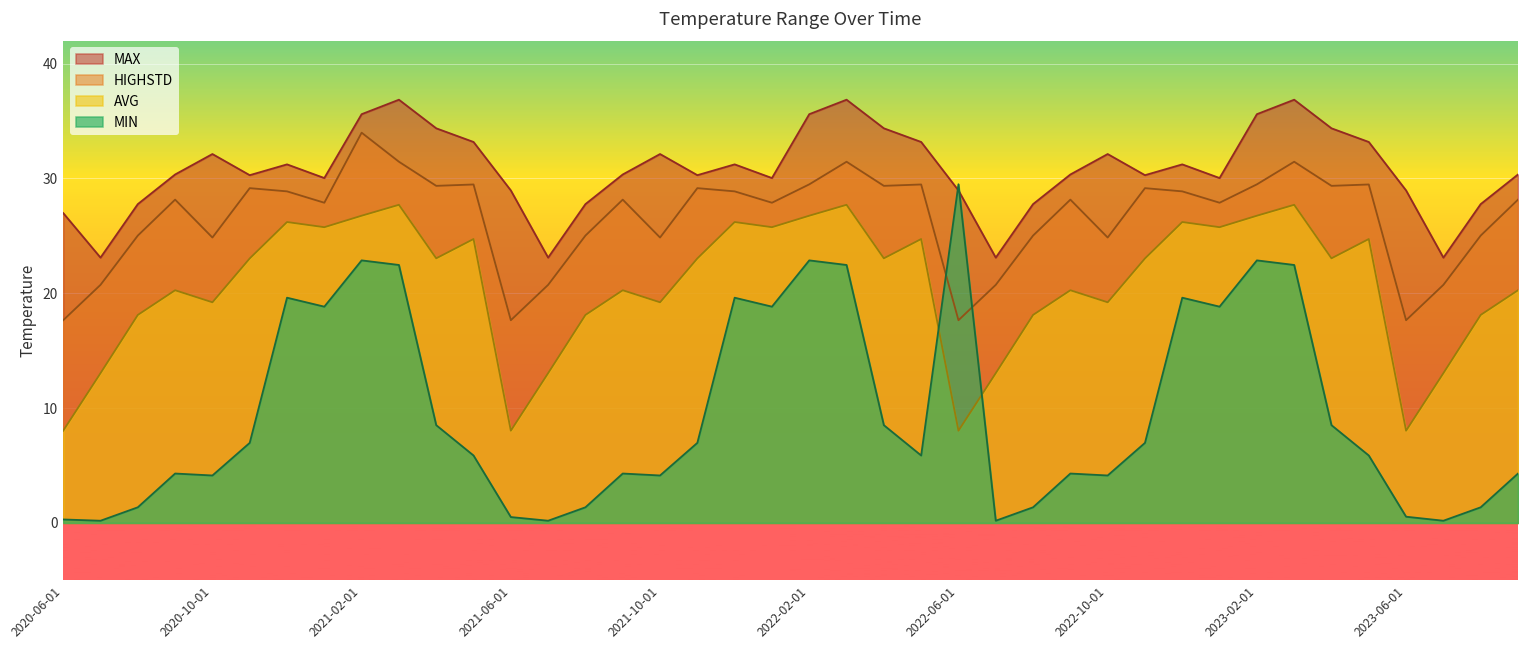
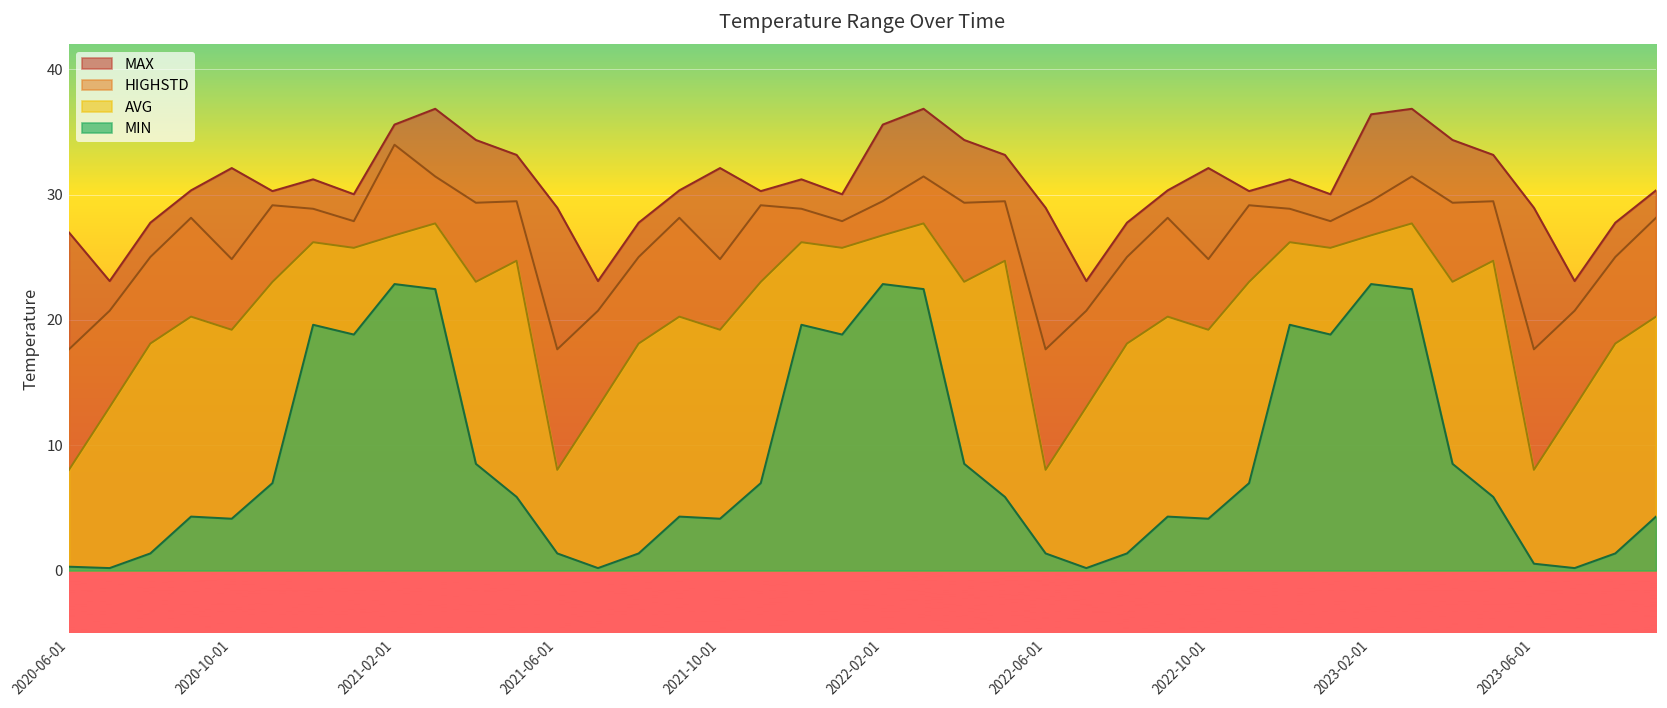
MIN, 2021-06-01: 0.5 -> 1.4
MIN, 2022-06-01: 29.5 -> 1.4
MAX, 2023-02-01: 35.6 -> 36.4
